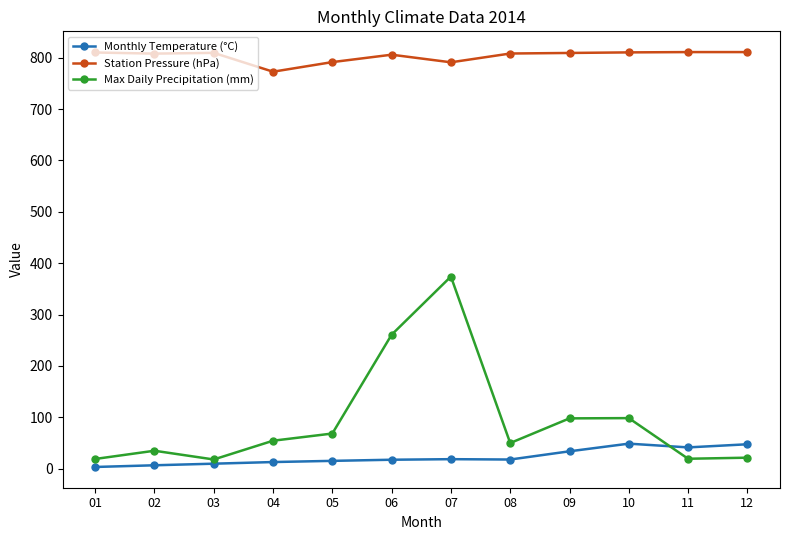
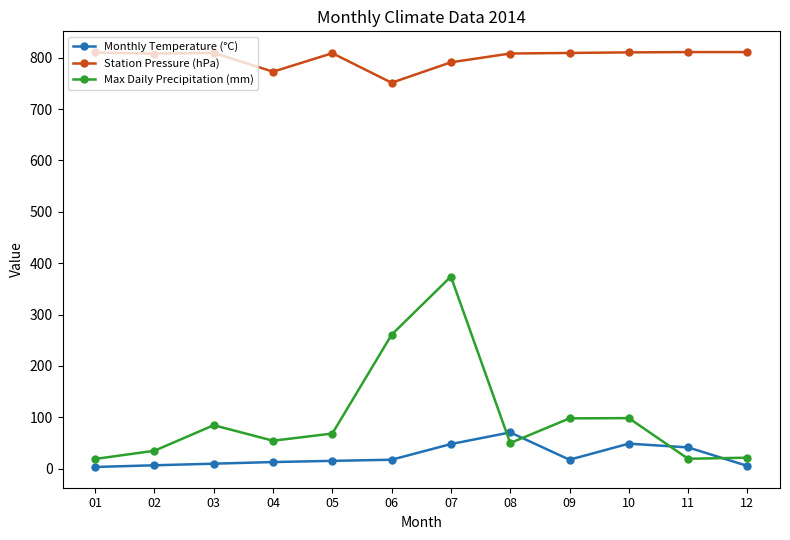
Max Daily Precipitation (mm), 03: 20 -> 80
Station Pressure (hPa), 05: 790 -> 810
Station Pressure (hPa), 06: 810 -> 750
Monthly Temperature (°C), 07: 20 -> 50
Monthly Temperature (°C), 08: 20 -> 70
Monthly Temperature (°C), 09: 30 -> 20
Monthly Temperature (°C), 12: 50 -> 10
